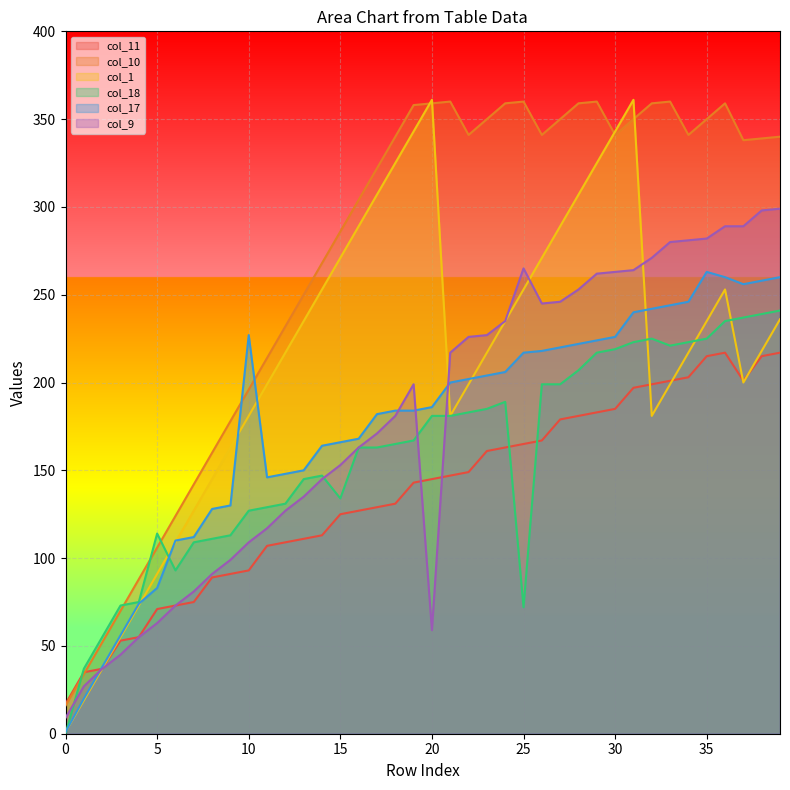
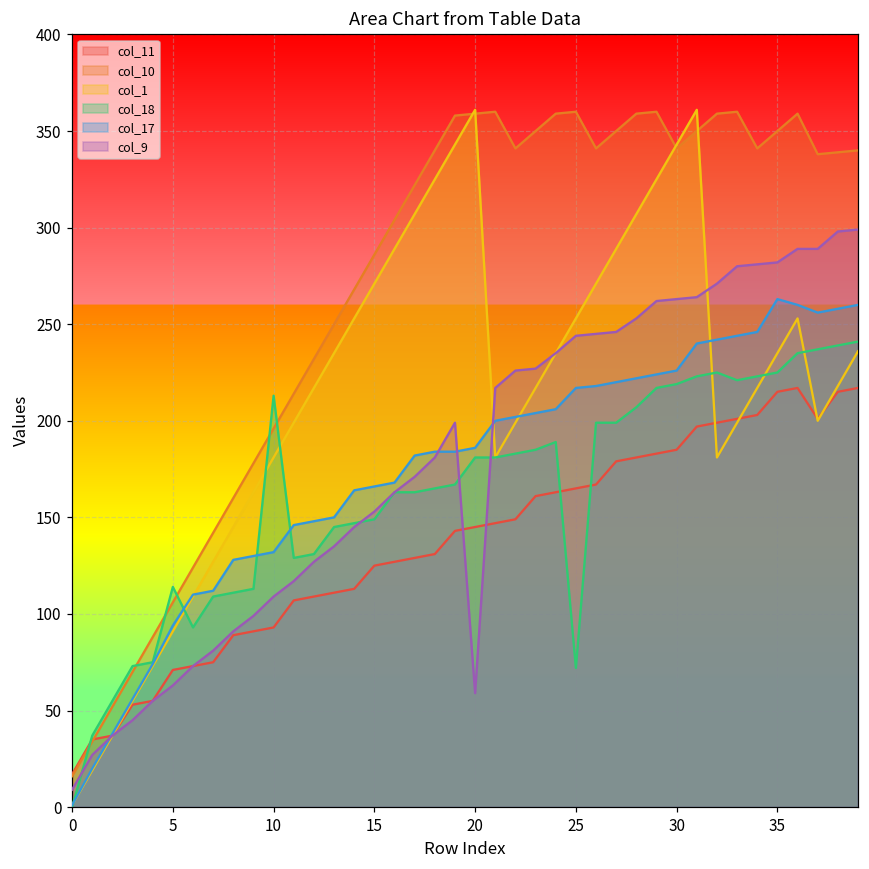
col_17, 5: 83 -> 94
col_18, 10: 127 -> 213
col_17, 10: 227 -> 132
col_18, 15: 134 -> 149
col_9, 25: 265 -> 244
